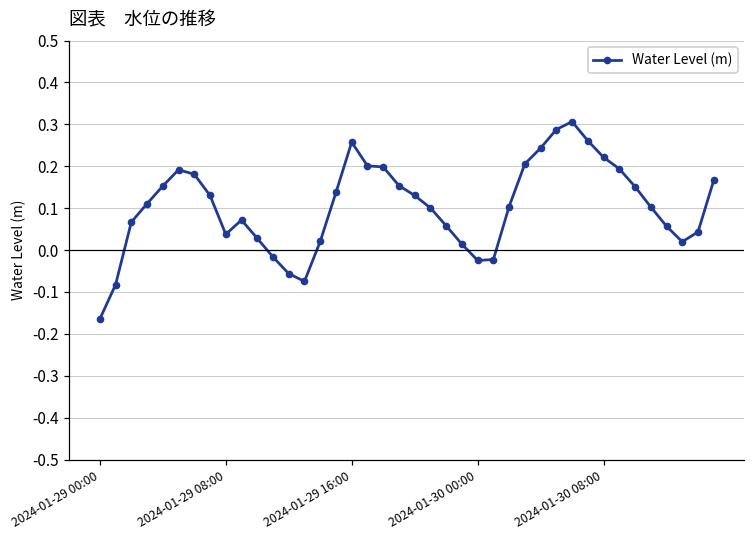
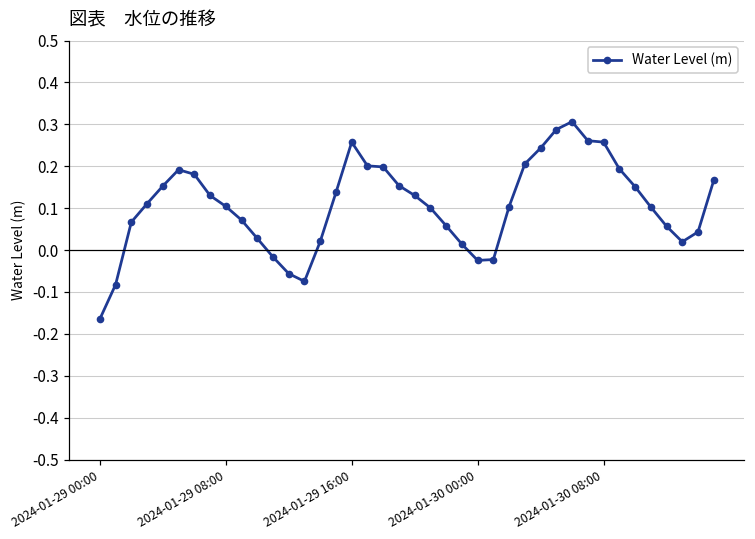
2024-01-29 08:00: 0.04 -> 0.10
2024-01-30 08:00: 0.22 -> 0.26
